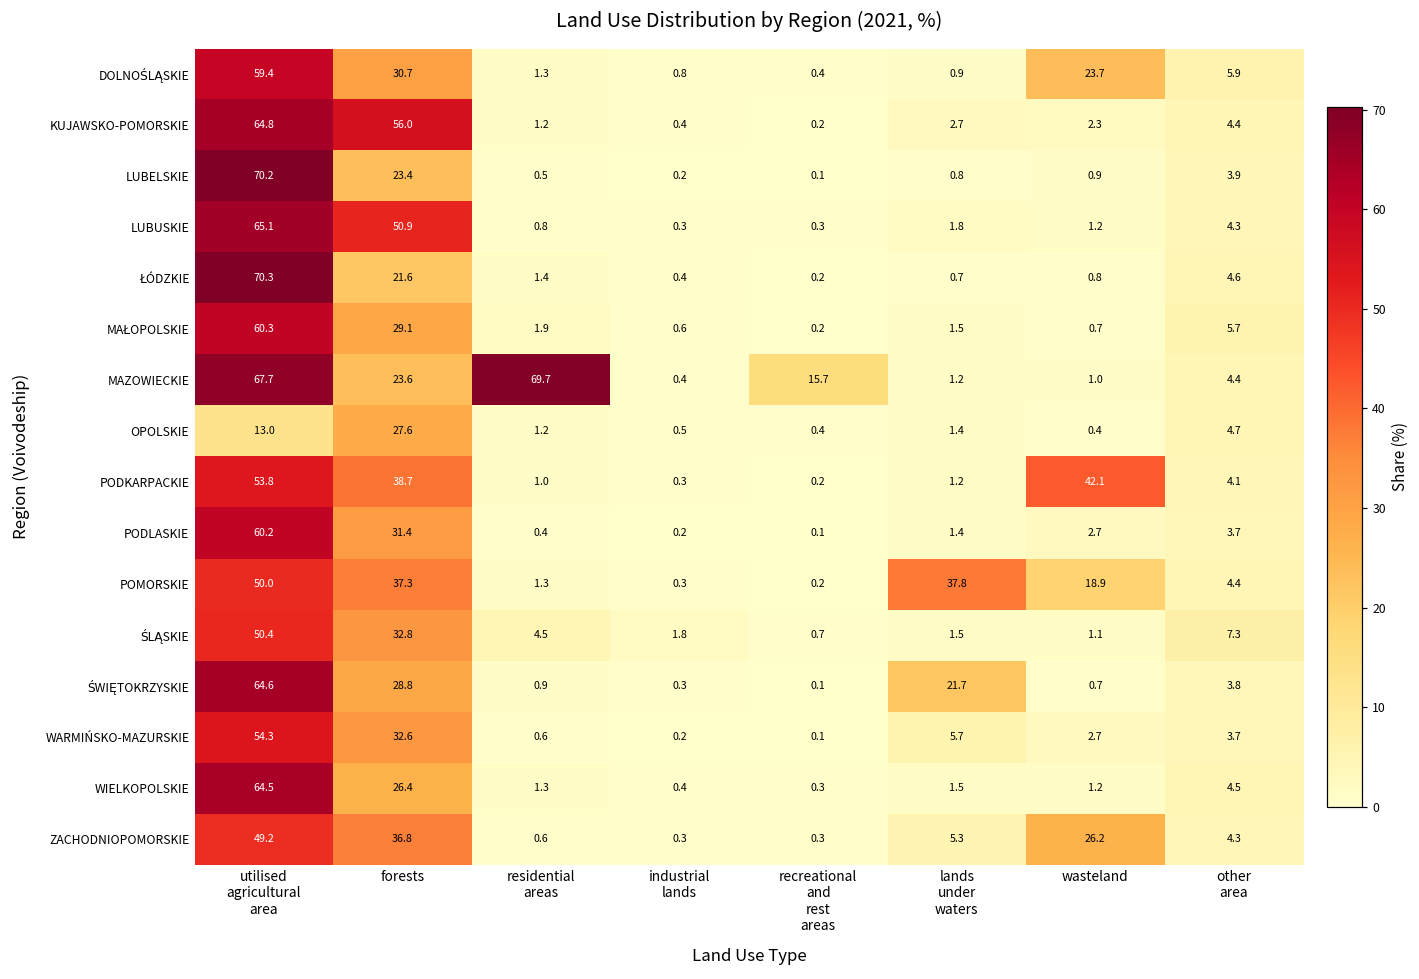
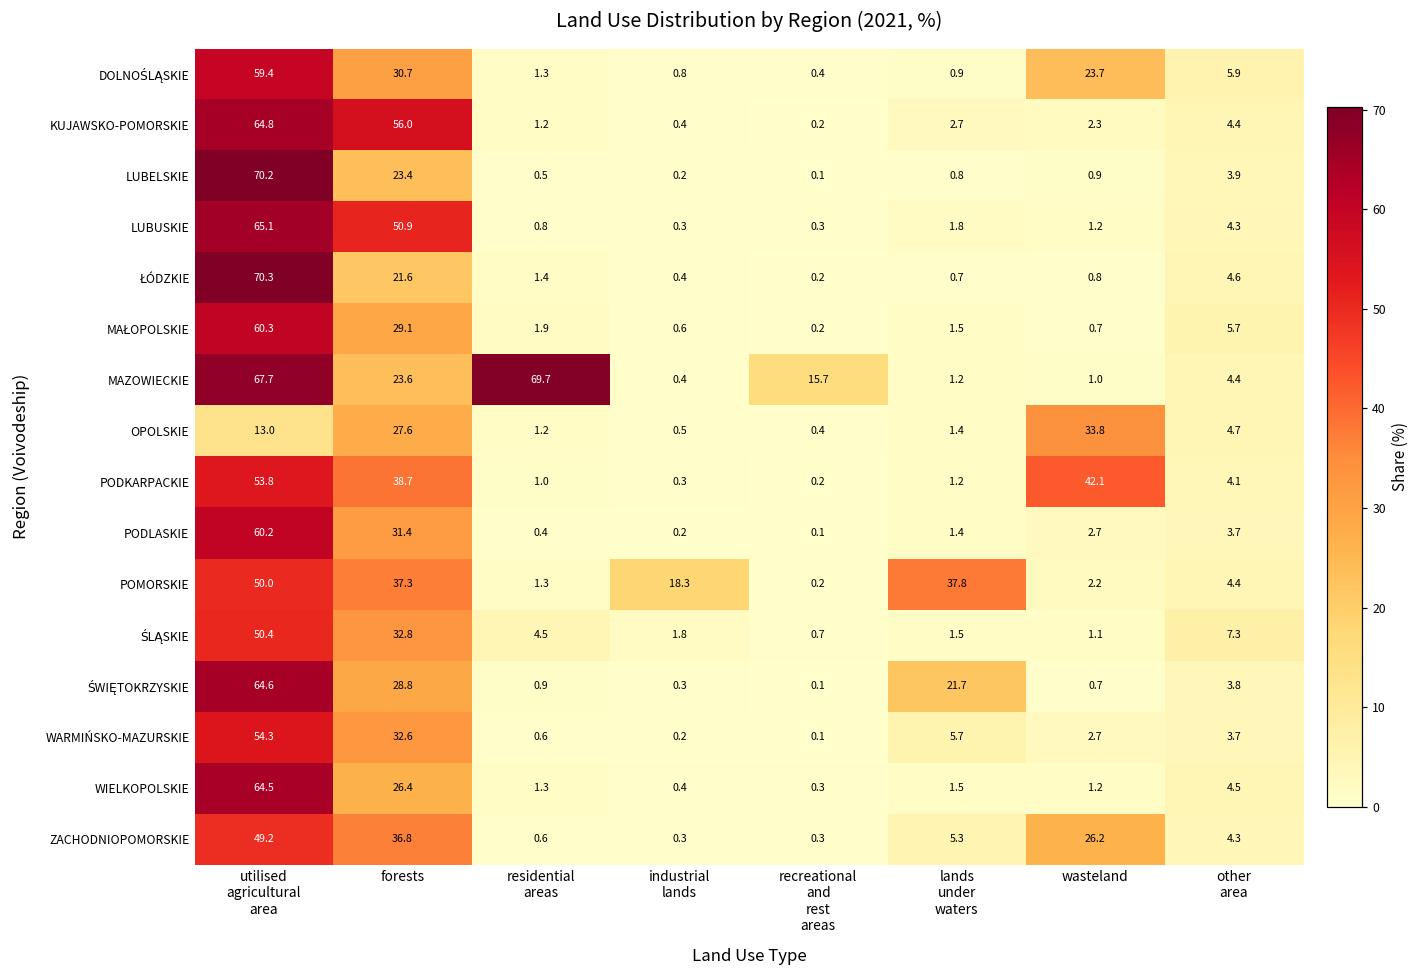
OPOLSKIE, wasteland: 0.4 -> 33.8
POMORSKIE, industrial lands: 0.3 -> 18.3
POMORSKIE, wasteland: 18.9 -> 2.2
